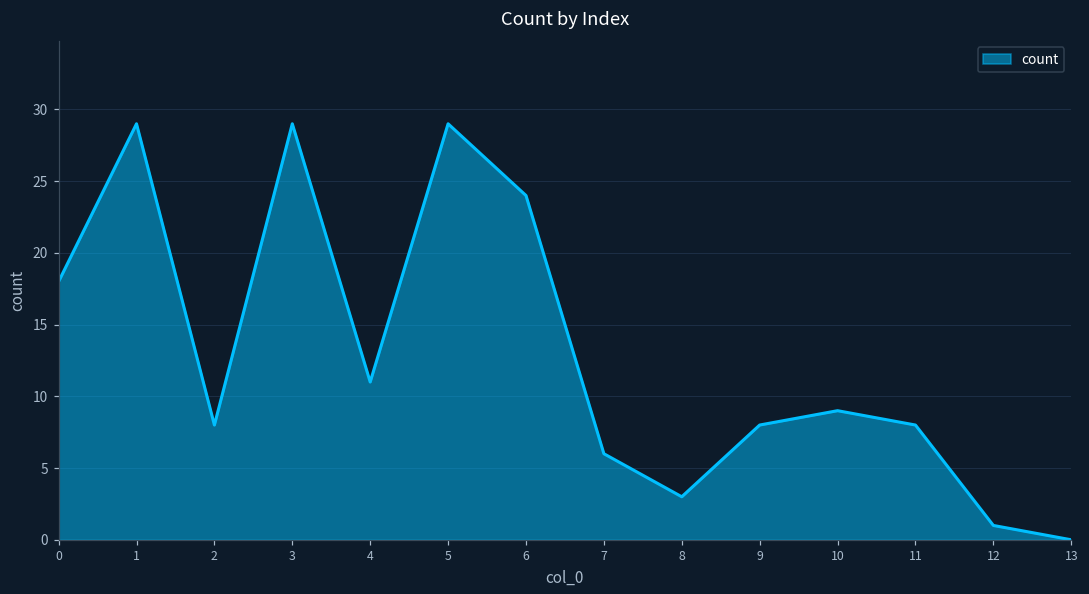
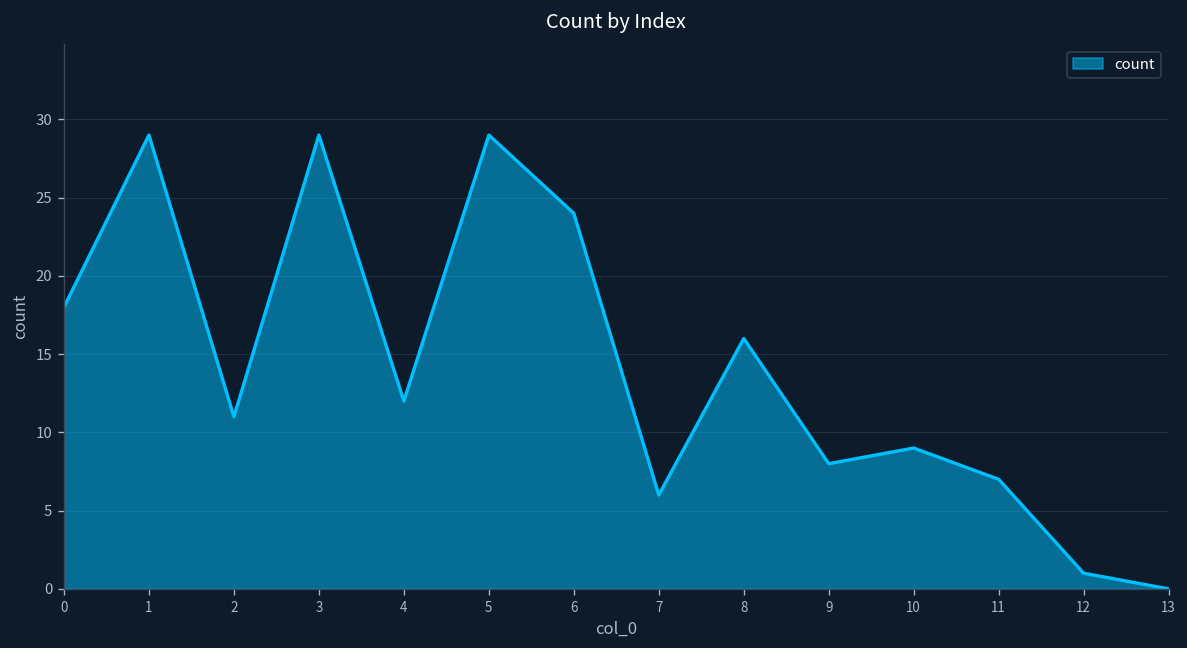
2: 8 -> 11
4: 11 -> 12
8: 3 -> 16
11: 8 -> 7
